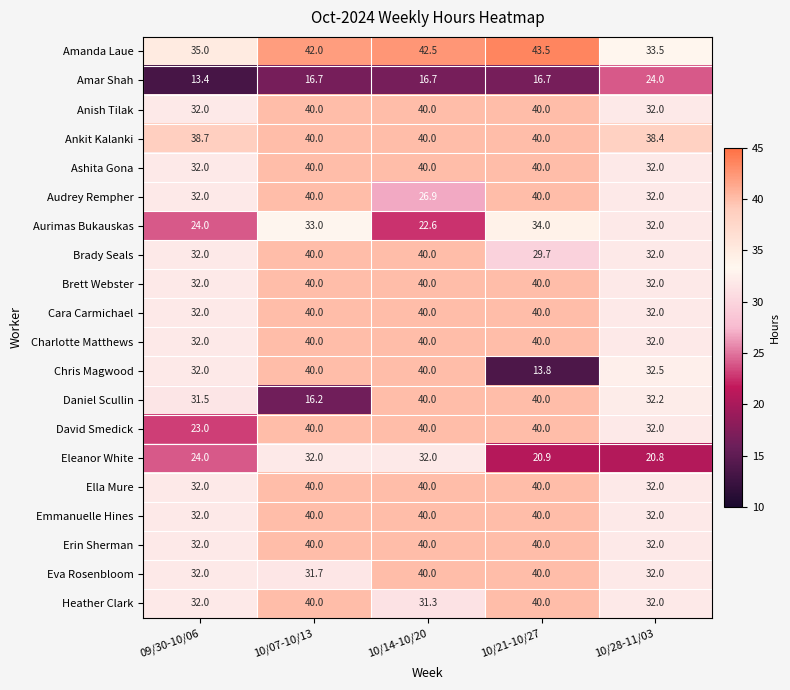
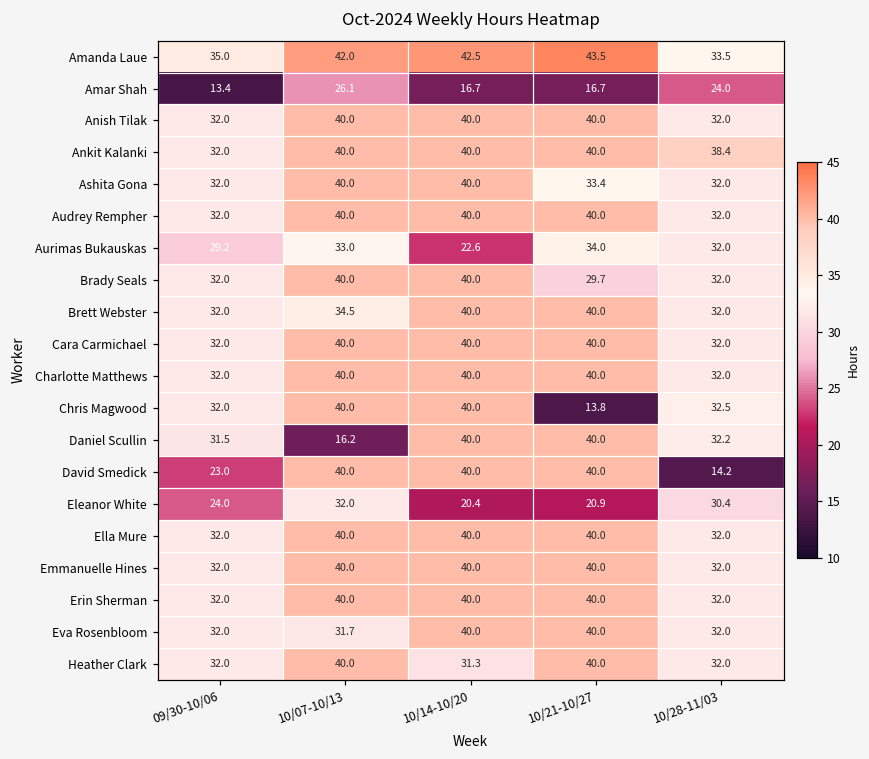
Amar Shah, 10/07-10/13: 16.7 -> 26.1
Ankit Kalanki, 09/30-10/06: 38.7 -> 32.0
Ashita Gona, 10/21-10/27: 40.0 -> 33.4
Audrey Rempher, 10/14-10/20: 26.9 -> 40.0
Aurimas Bukauskas, 09/30-10/06: 24.0 -> 29.2
Brett Webster, 10/07-10/13: 40.0 -> 34.5
David Smedick, 10/28-11/03: 32.0 -> 14.2
Eleanor White, 10/14-10/20: 32.0 -> 20.4
Eleanor White, 10/28-11/03: 20.8 -> 30.4
